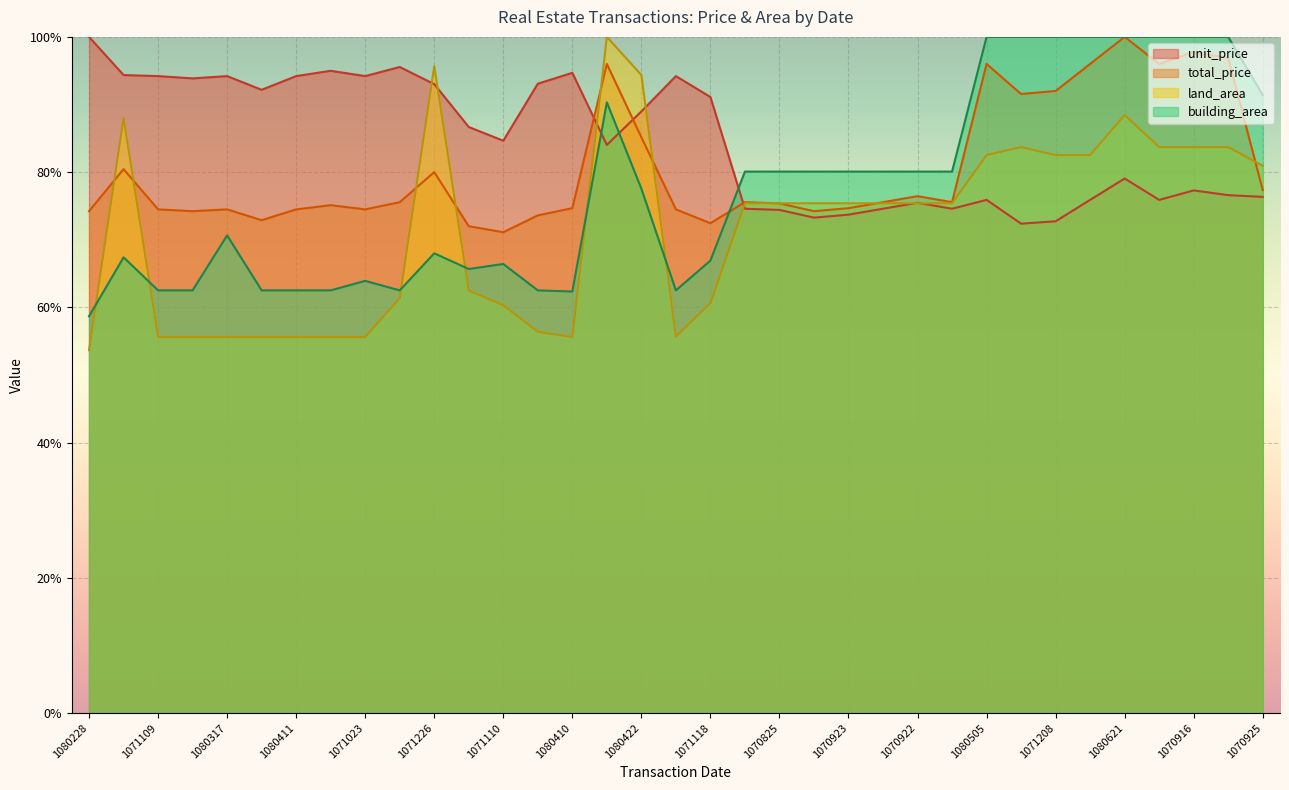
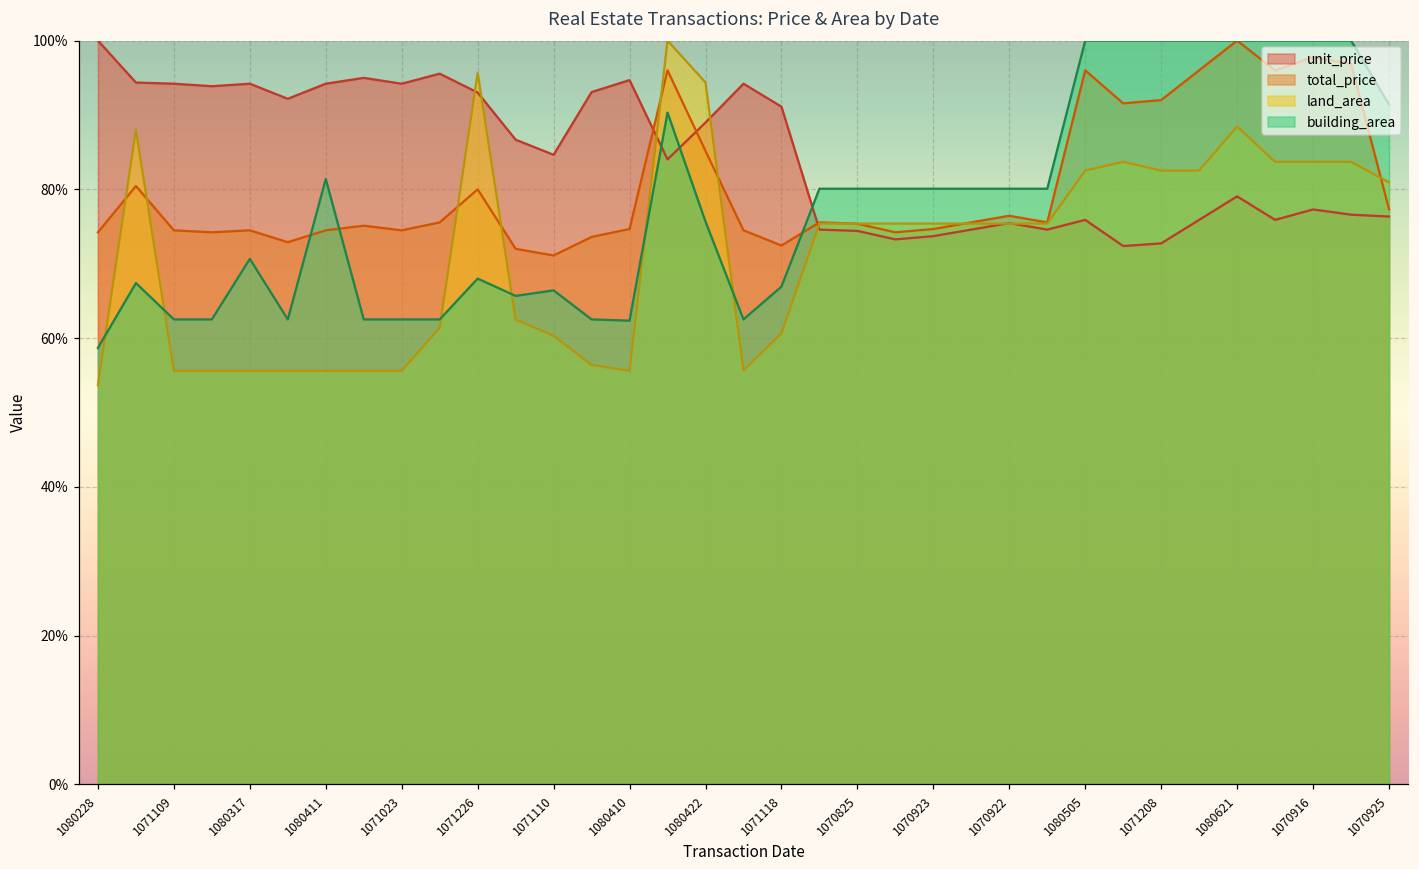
building_area, 1080411: 63% -> 81%
building_area, 1071023: 64% -> 63%
building_area, 1080422: 78% -> 76%
